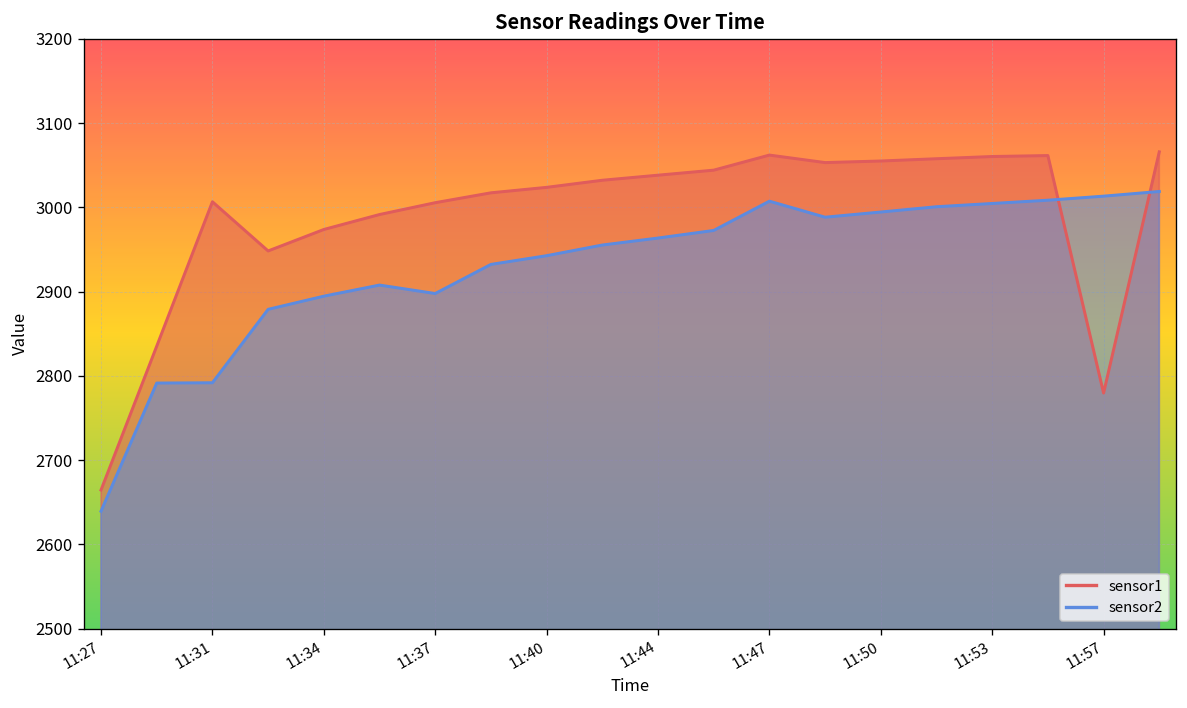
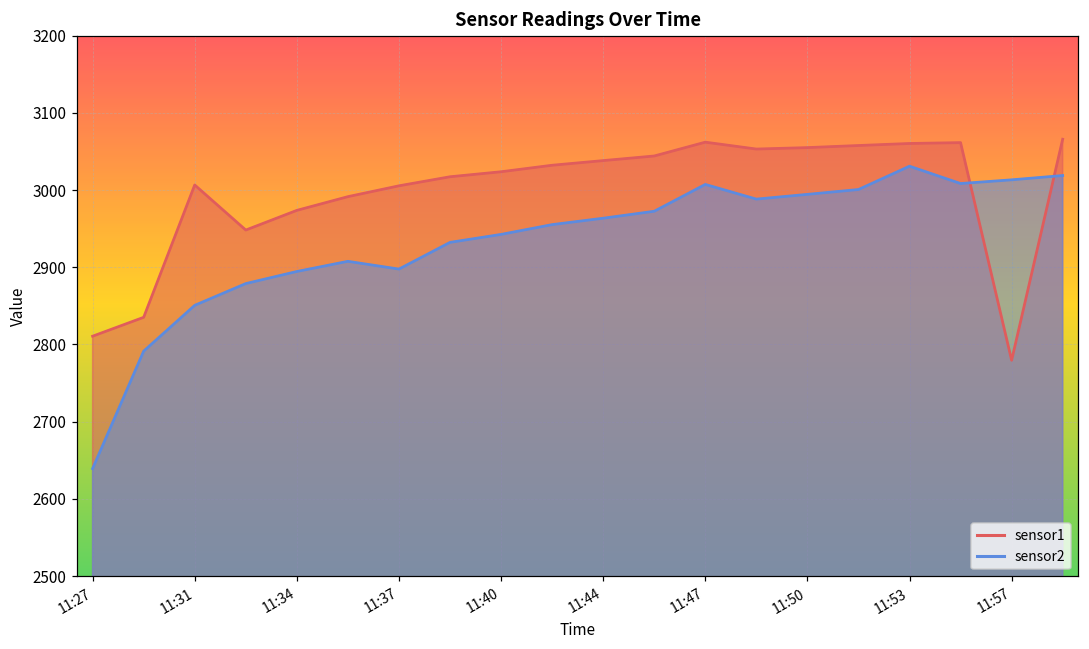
sensor1, 11:27: 2660 -> 2810
sensor2, 11:31: 2790 -> 2850
sensor2, 11:53: 3000 -> 3030
